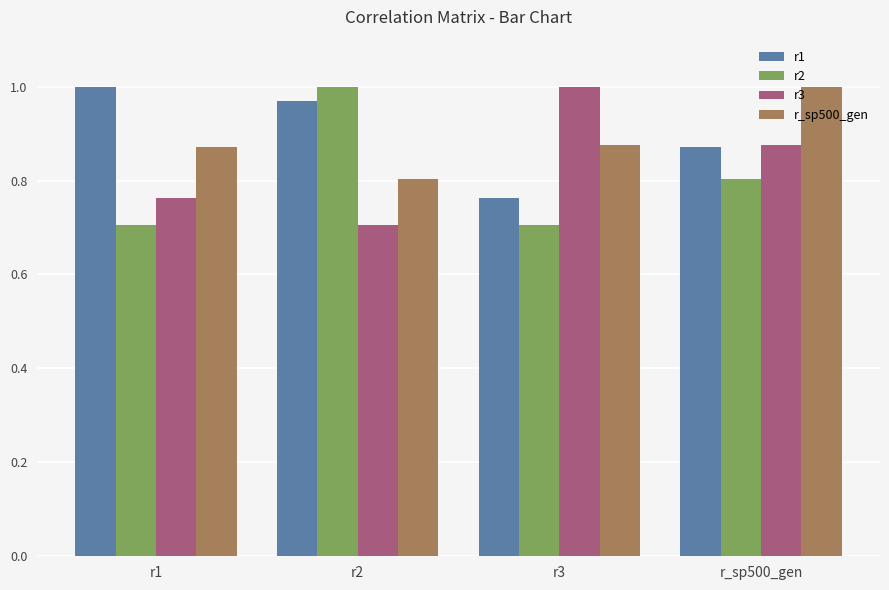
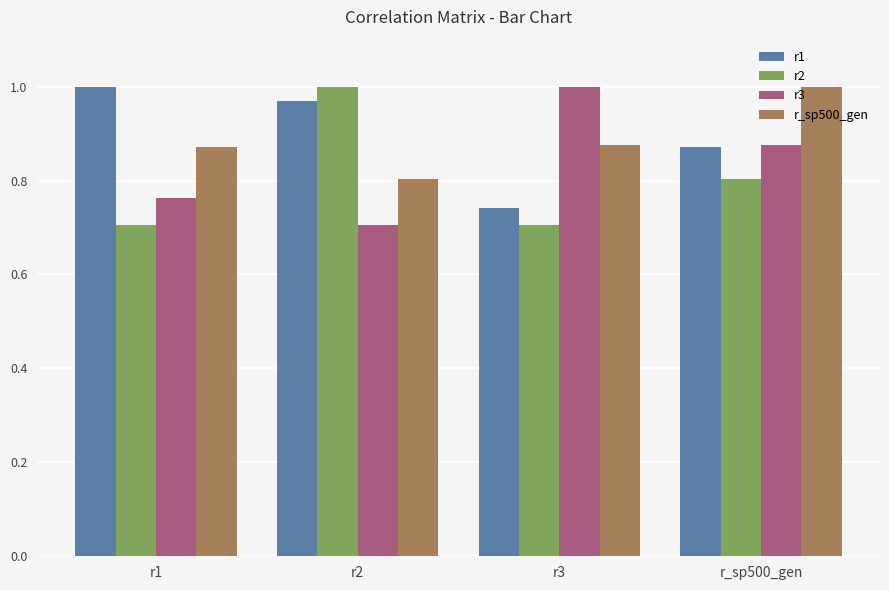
r1, r3: 0.76 -> 0.74
